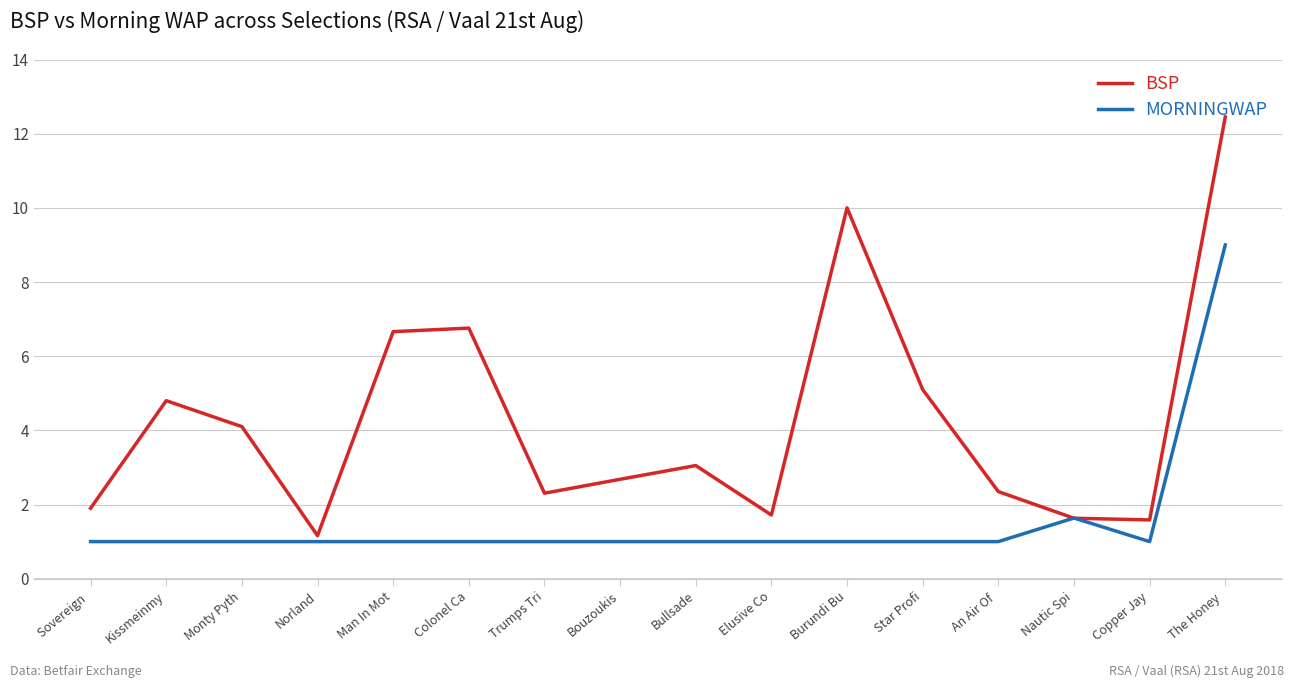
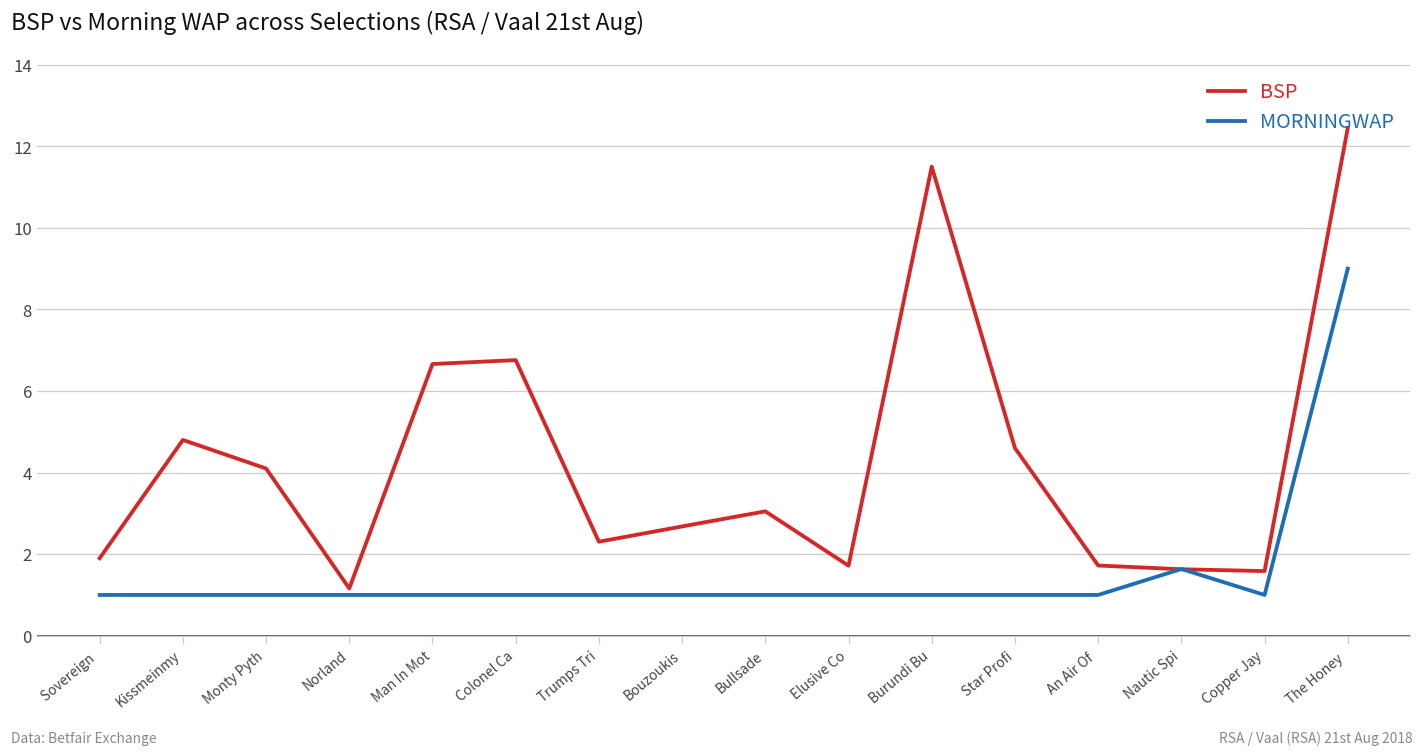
BSP, Burundi Bu: 10.0 -> 11.5
BSP, Star Profi: 5.1 -> 4.6
BSP, An Air Of: 2.3 -> 1.7
